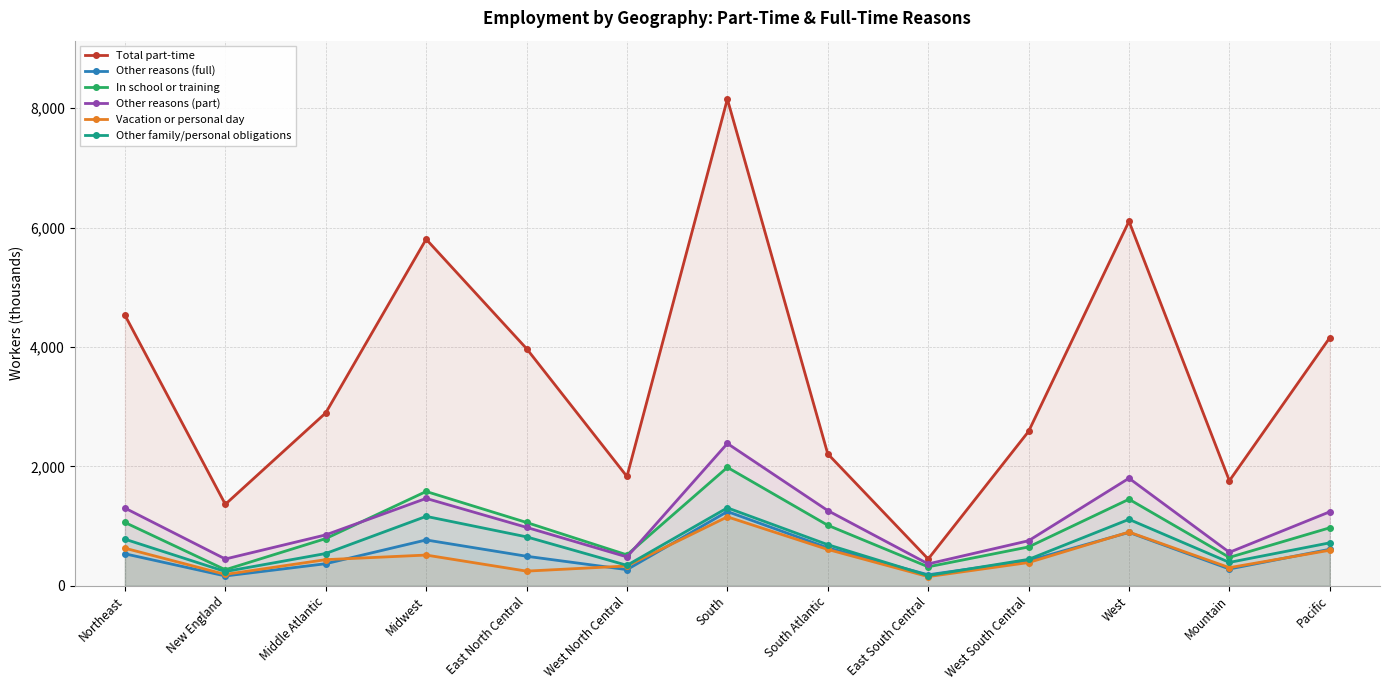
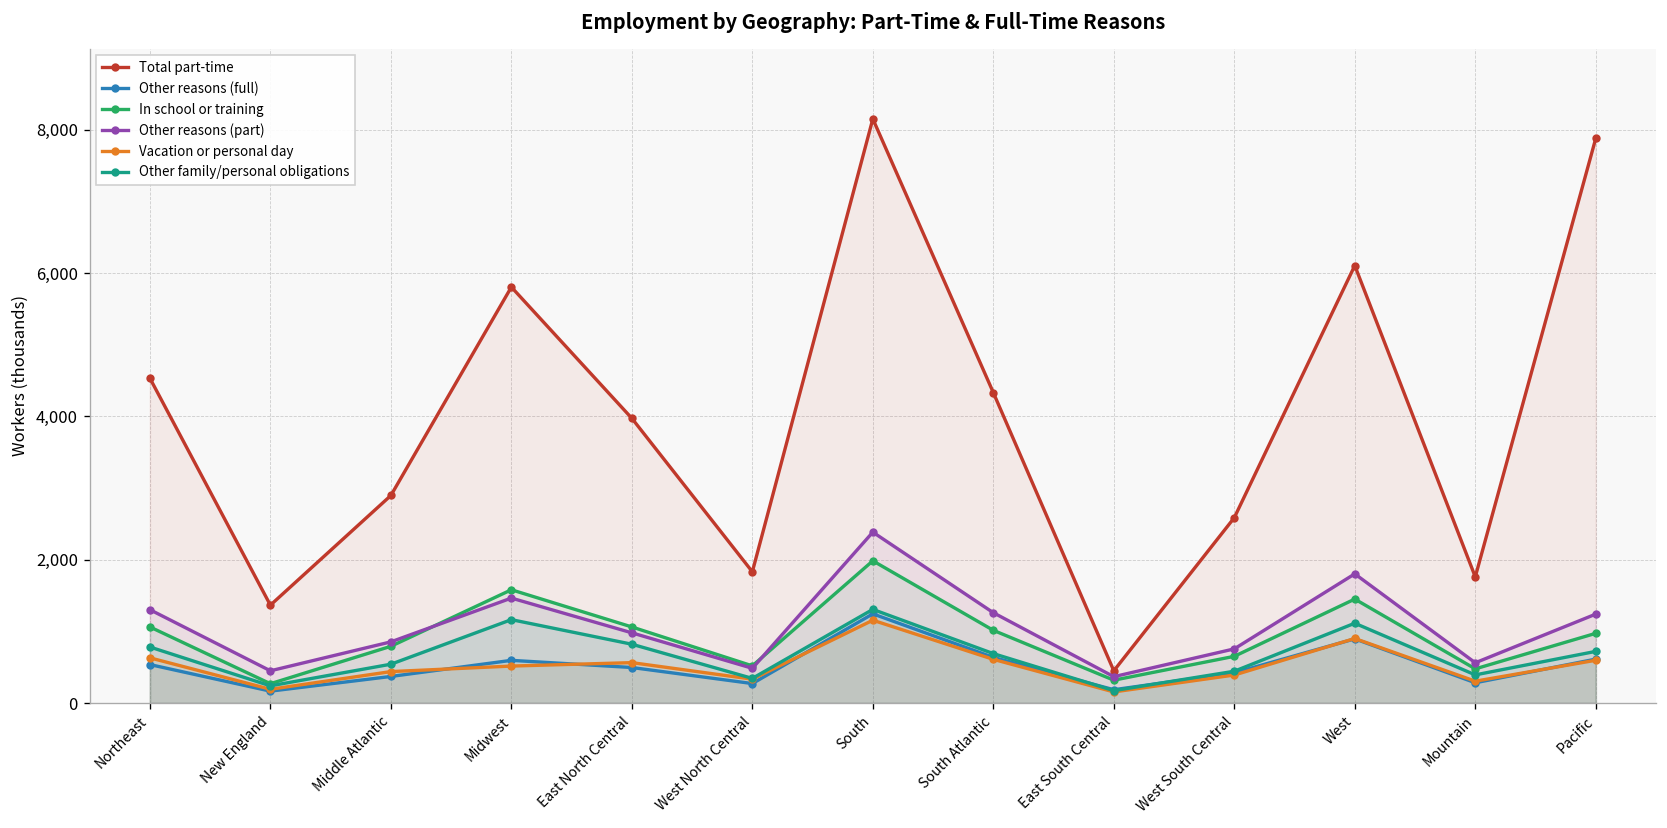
Other reasons (full), Midwest: 800 -> 600
Vacation or personal day, East North Central: 200 -> 600
Total part-time, South Atlantic: 2,200 -> 4,300
Total part-time, Pacific: 4,200 -> 7,900
